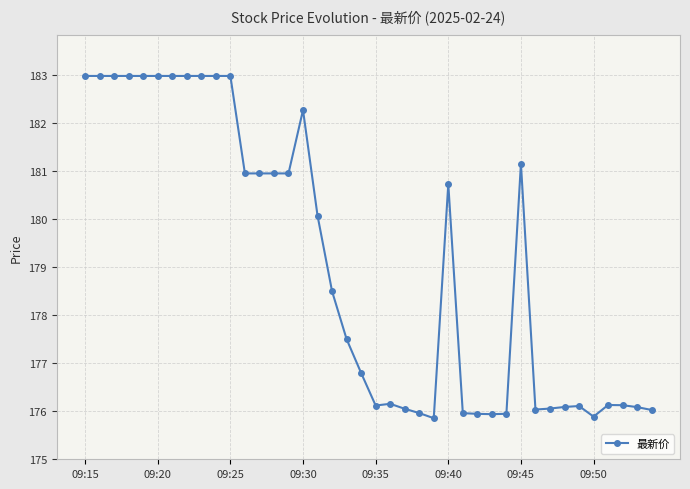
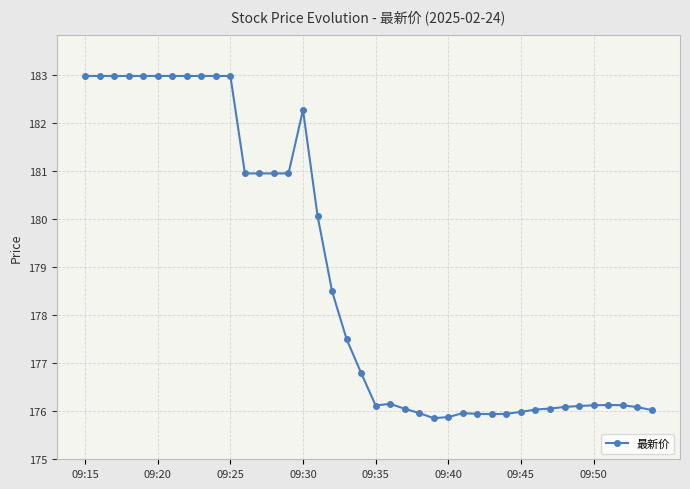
09:40: 180.7 -> 175.9
09:45: 181.2 -> 176.0
09:50: 175.9 -> 176.1
